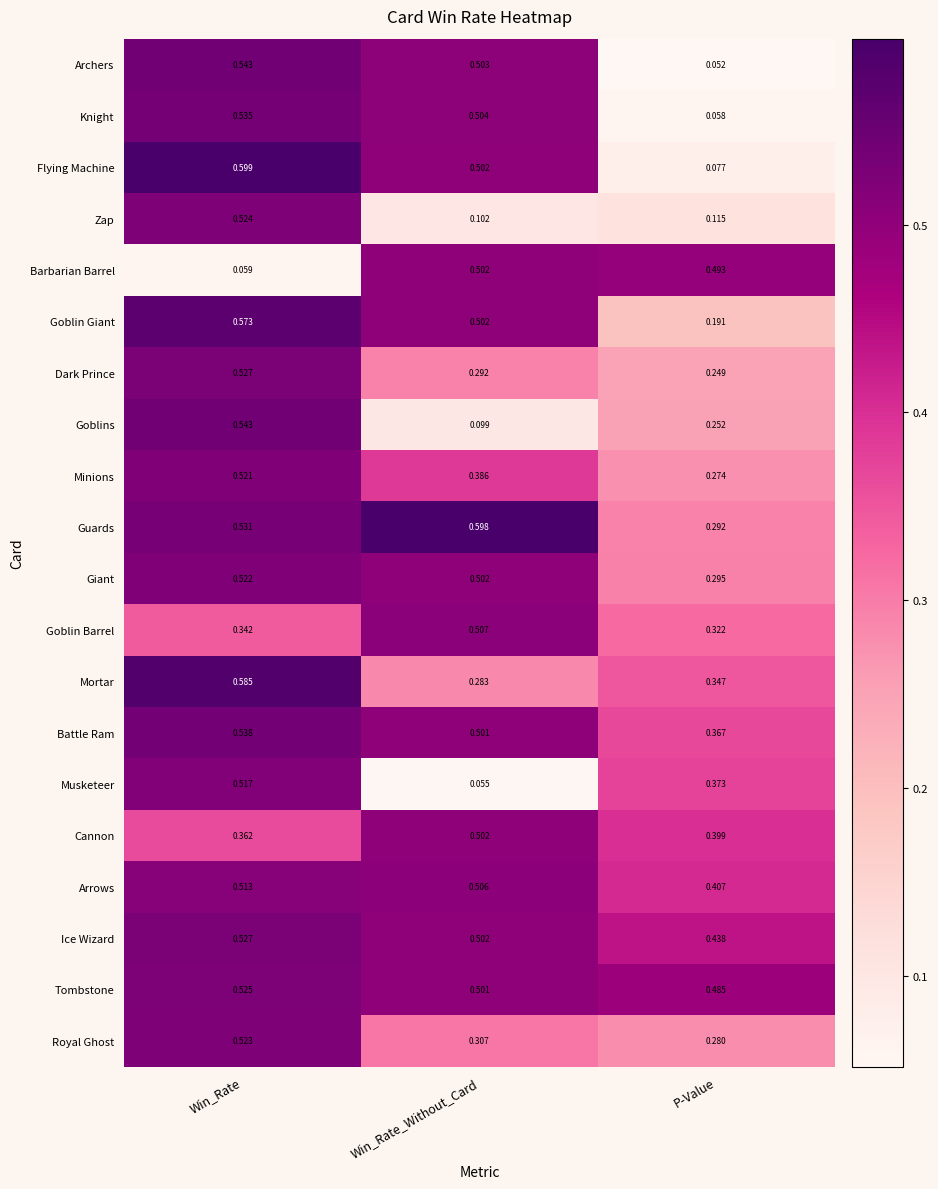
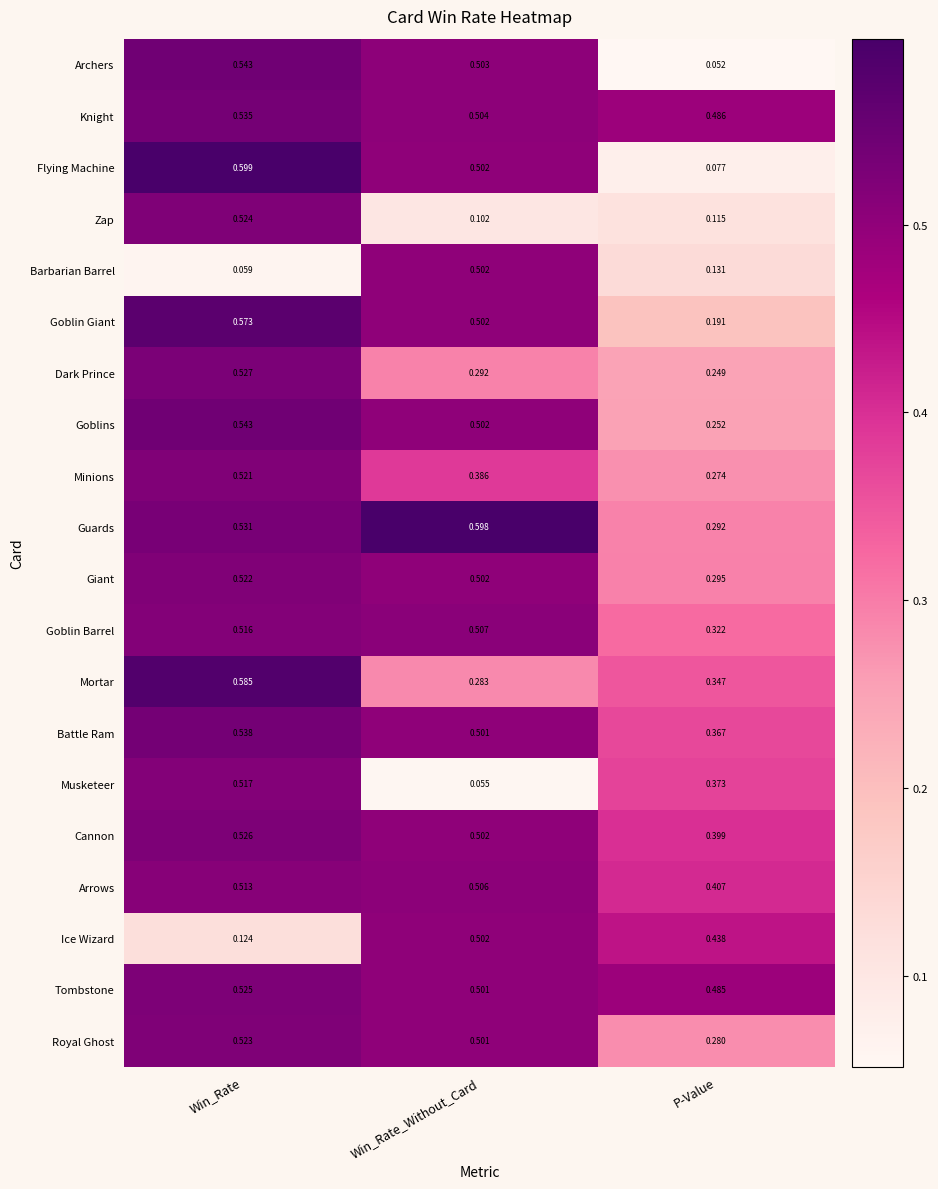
Knight, P-Value: 0.058 -> 0.486
Barbarian Barrel, P-Value: 0.493 -> 0.131
Goblins, Win_Rate_Without_Card: 0.099 -> 0.502
Goblin Barrel, Win_Rate: 0.342 -> 0.516
Cannon, Win_Rate: 0.362 -> 0.526
Ice Wizard, Win_Rate: 0.527 -> 0.124
Royal Ghost, Win_Rate_Without_Card: 0.307 -> 0.501
